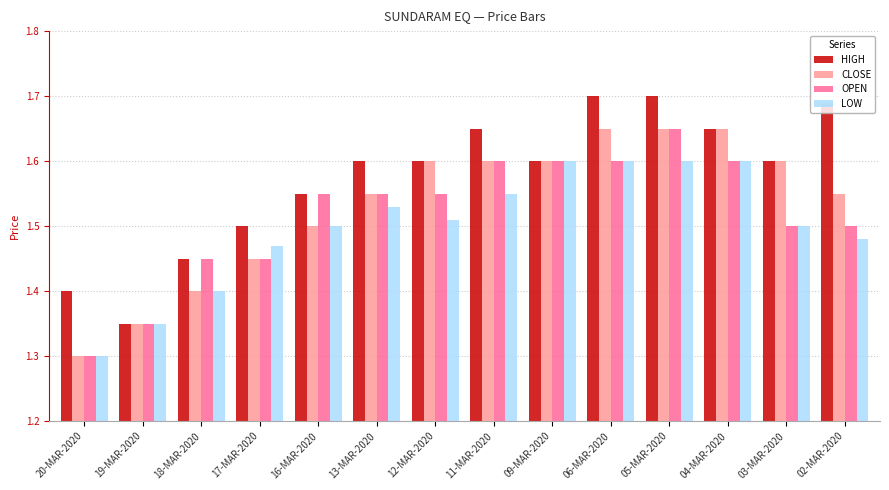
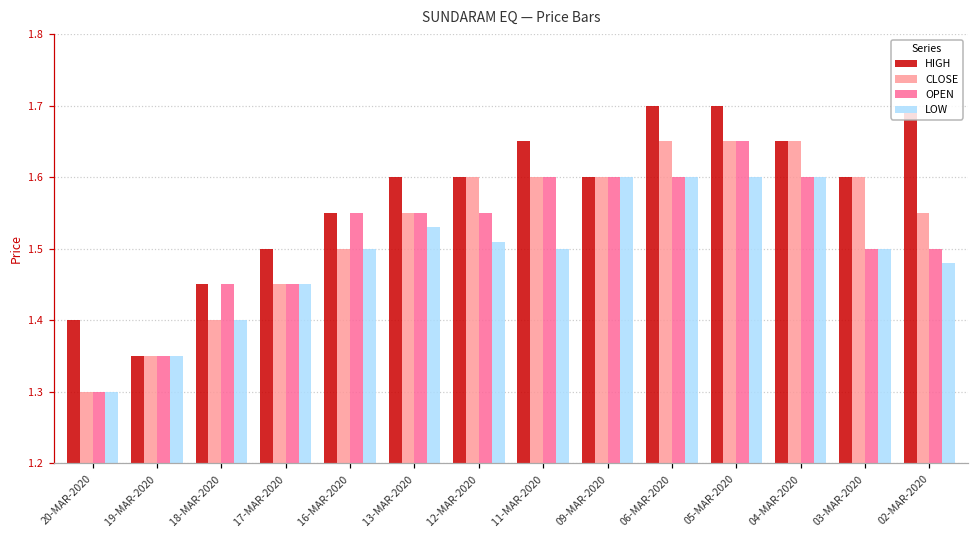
LOW, 17-MAR-2020: 1.47 -> 1.45
LOW, 11-MAR-2020: 1.55 -> 1.50
